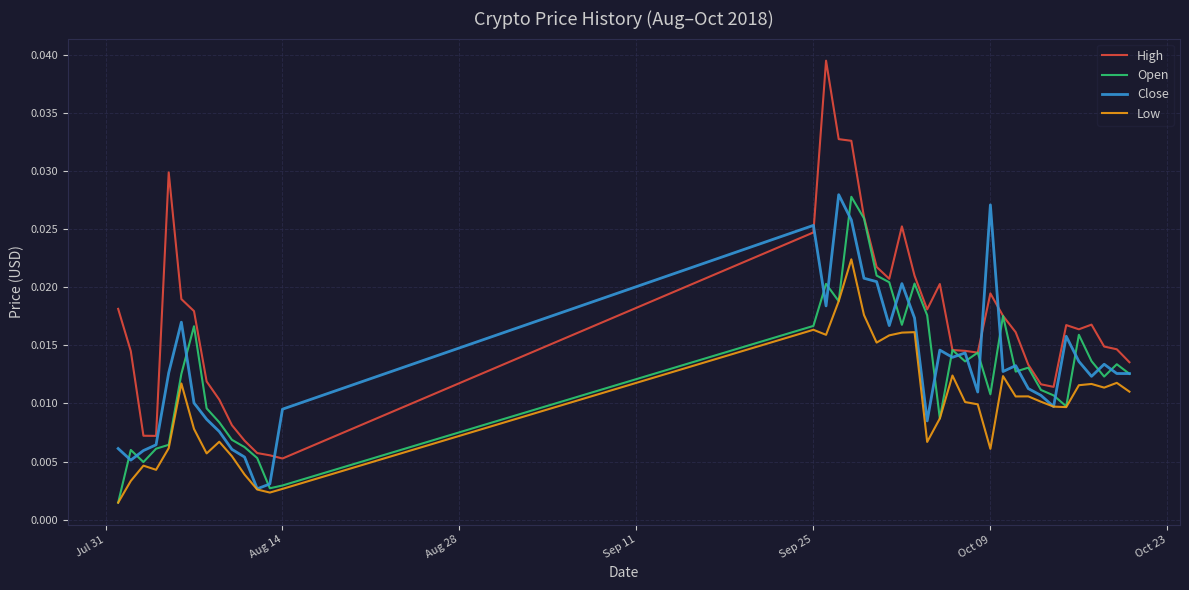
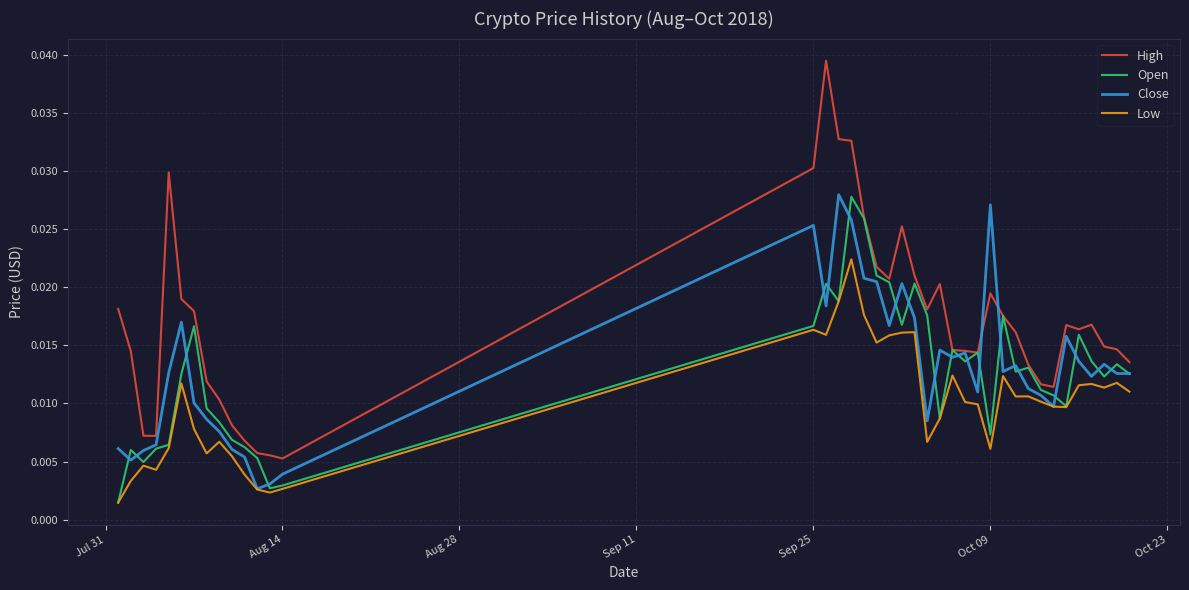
Close, Aug 14: 0.0095 -> 0.0039
High, Sep 25: 0.0247 -> 0.0303
Open, Oct 09: 0.0108 -> 0.0073
